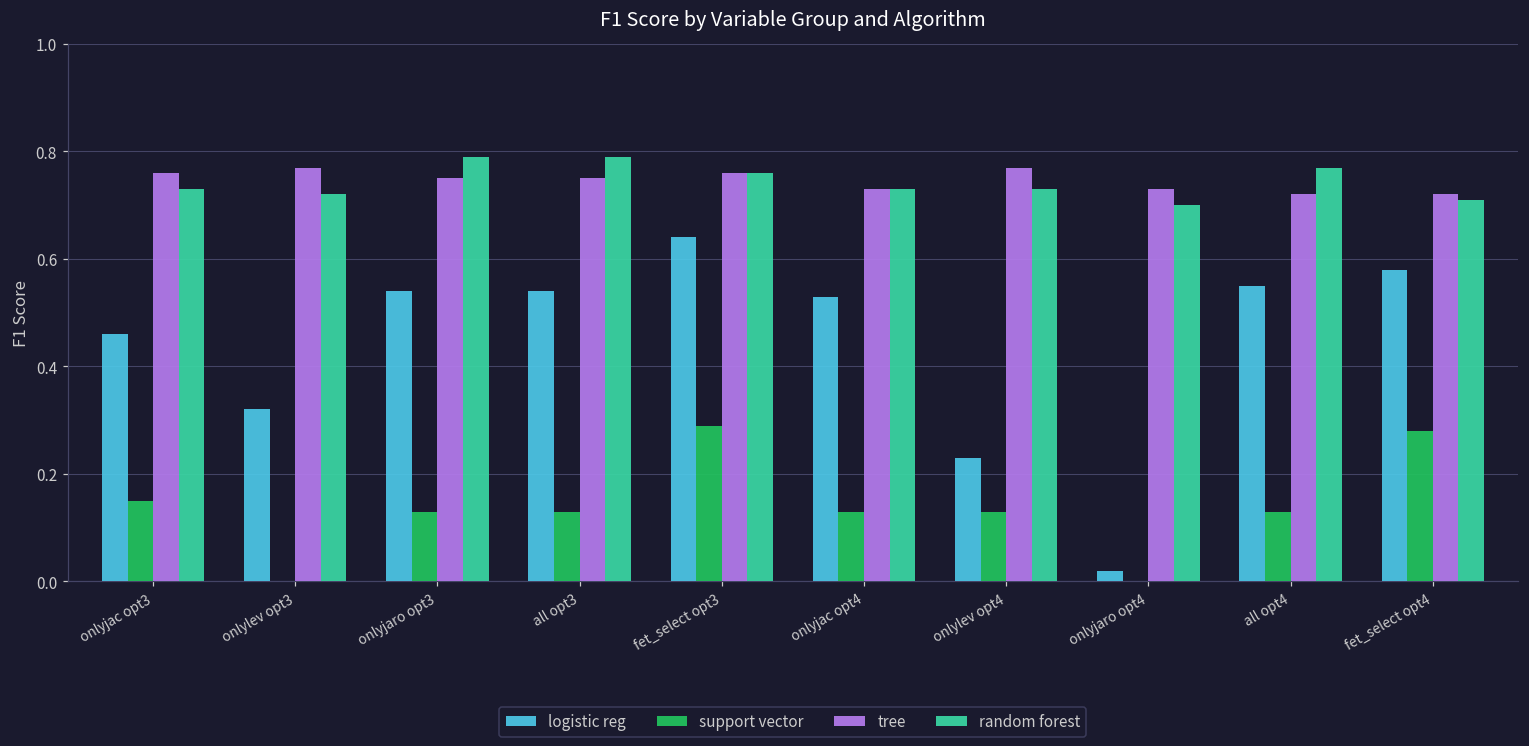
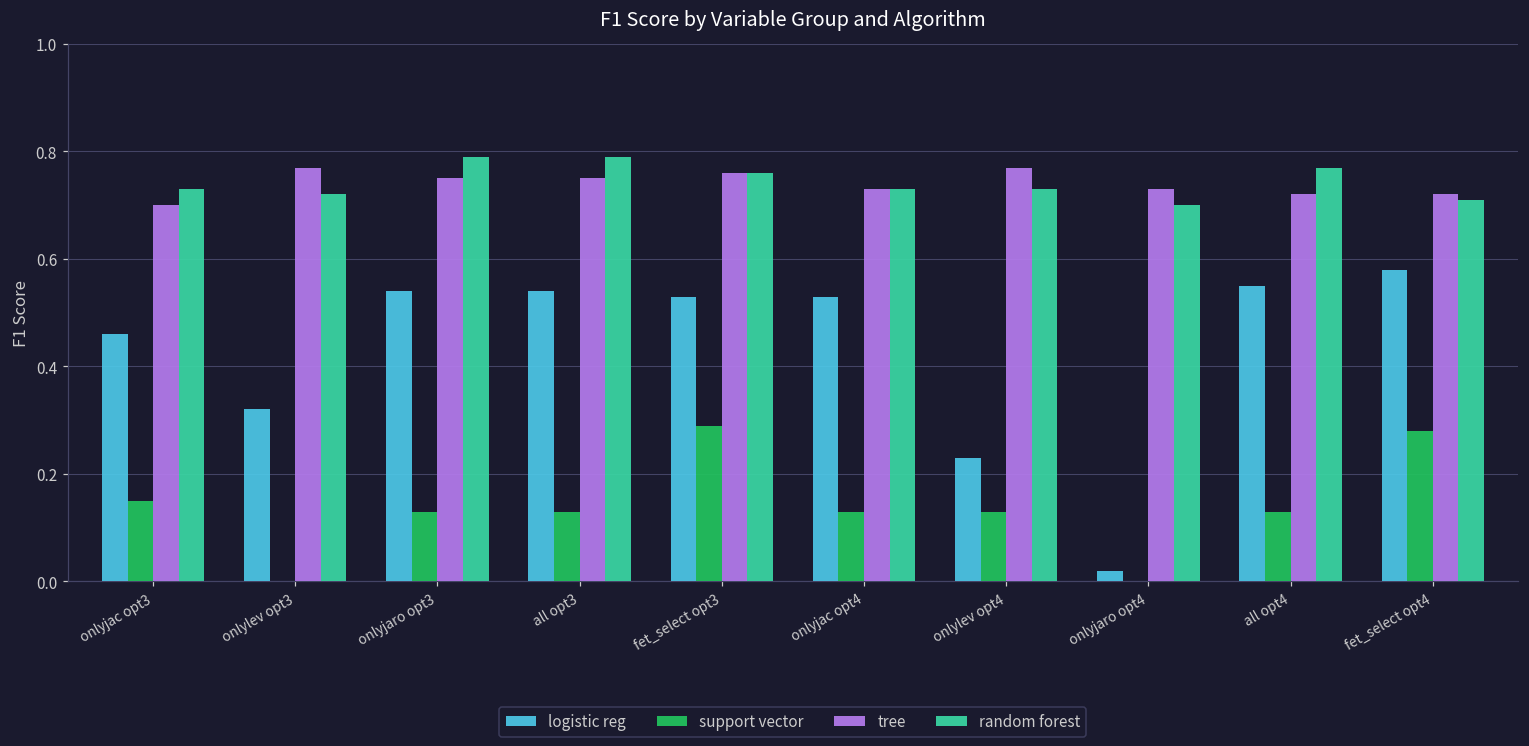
tree, onlyjac opt3: 0.76 -> 0.70
logistic reg, fet_select opt3: 0.64 -> 0.53
